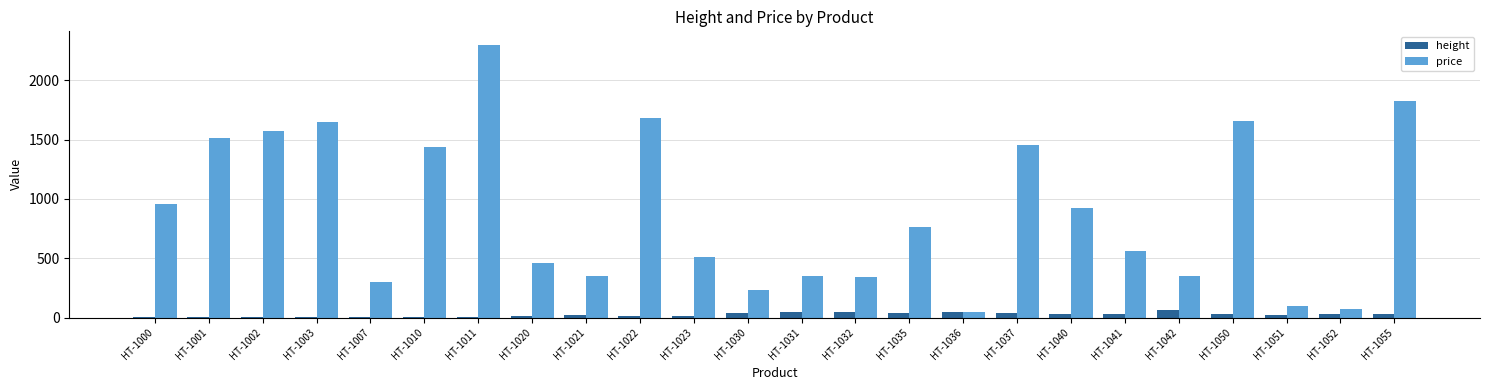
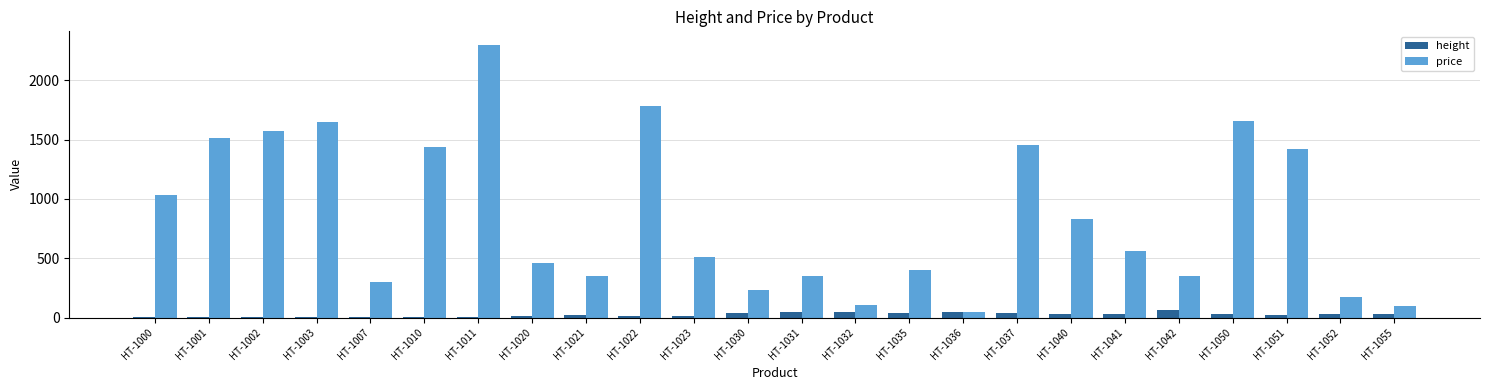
price, HT-1000: 960 -> 1040
price, HT-1022: 1680 -> 1780
price, HT-1032: 350 -> 110
price, HT-1035: 770 -> 400
price, HT-1040: 920 -> 830
price, HT-1051: 100 -> 1420
price, HT-1052: 80 -> 170
price, HT-1055: 1830 -> 100
